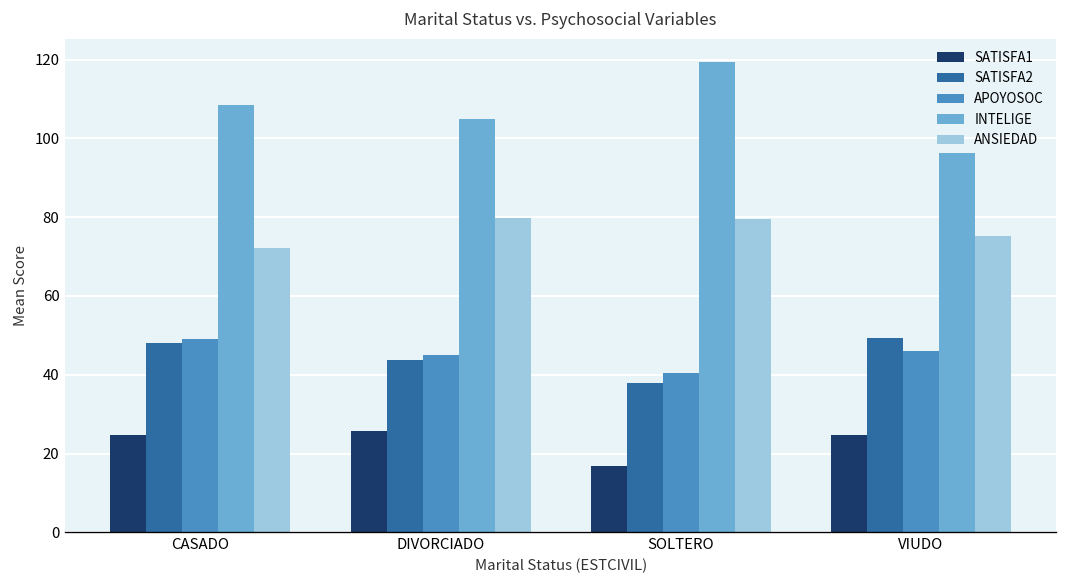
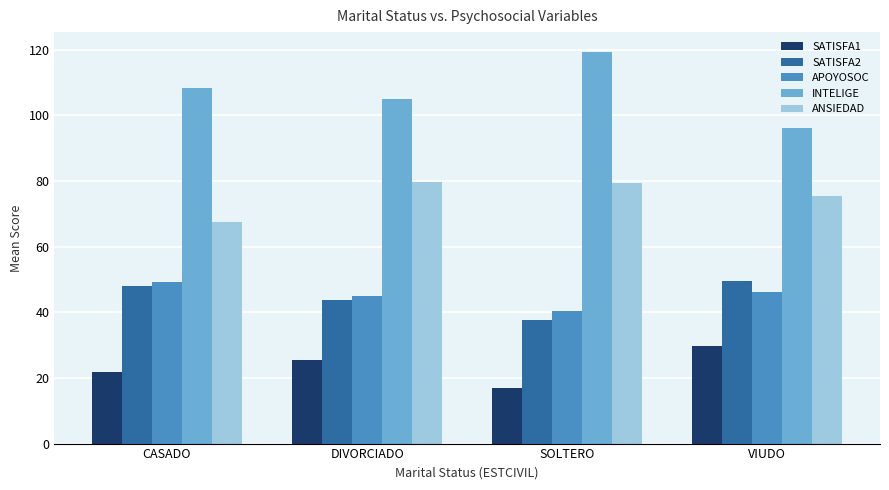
SATISFA1, CASADO: 25 -> 22
ANSIEDAD, CASADO: 72 -> 67
SATISFA1, VIUDO: 25 -> 30
